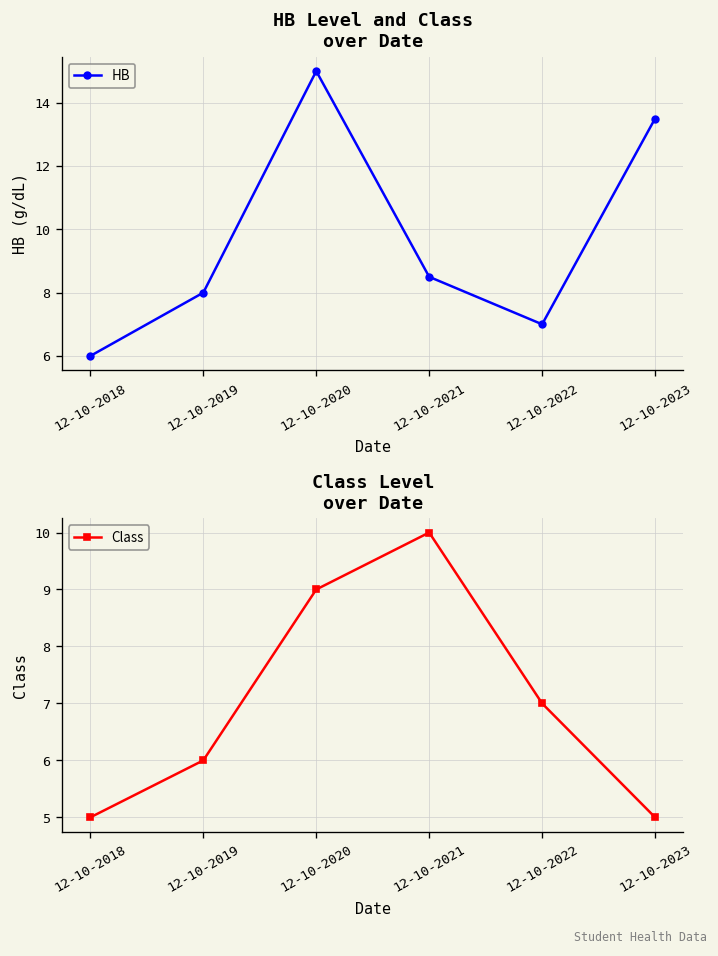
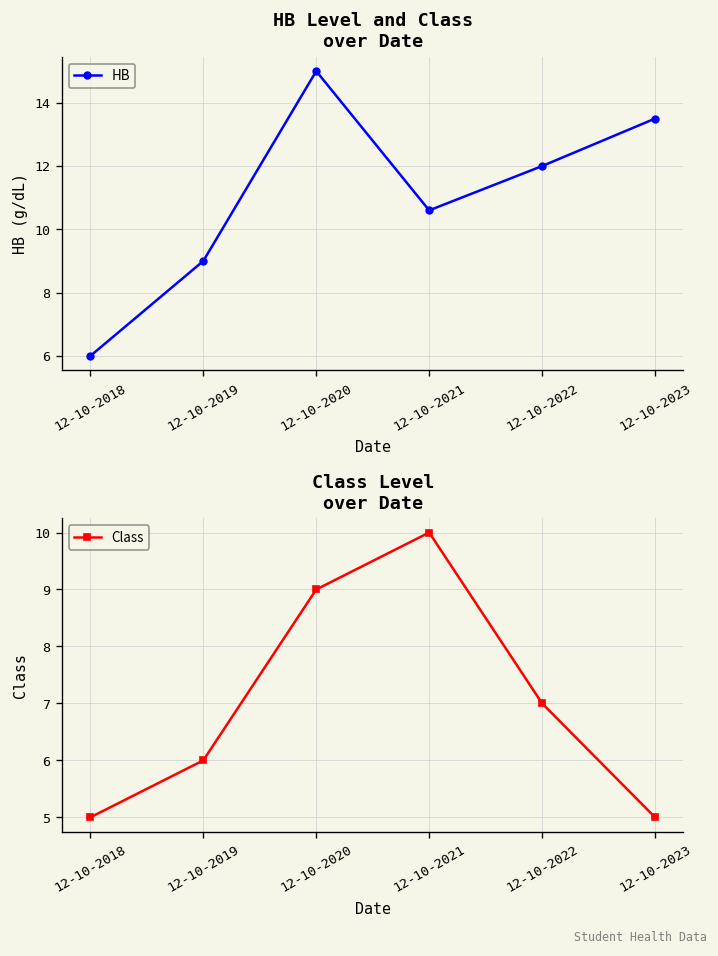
HB Level and Class over Date, 12-10-2019: 8 -> 9
HB Level and Class over Date, 12-10-2021: 8.5 -> 10.6
HB Level and Class over Date, 12-10-2022: 7 -> 12
